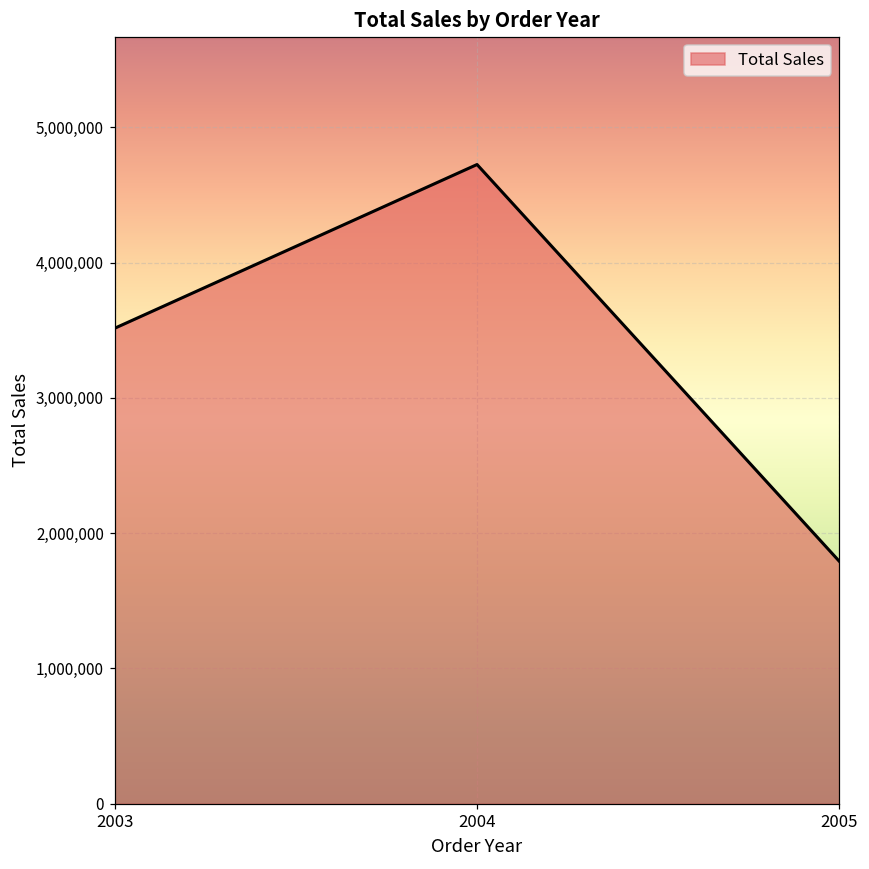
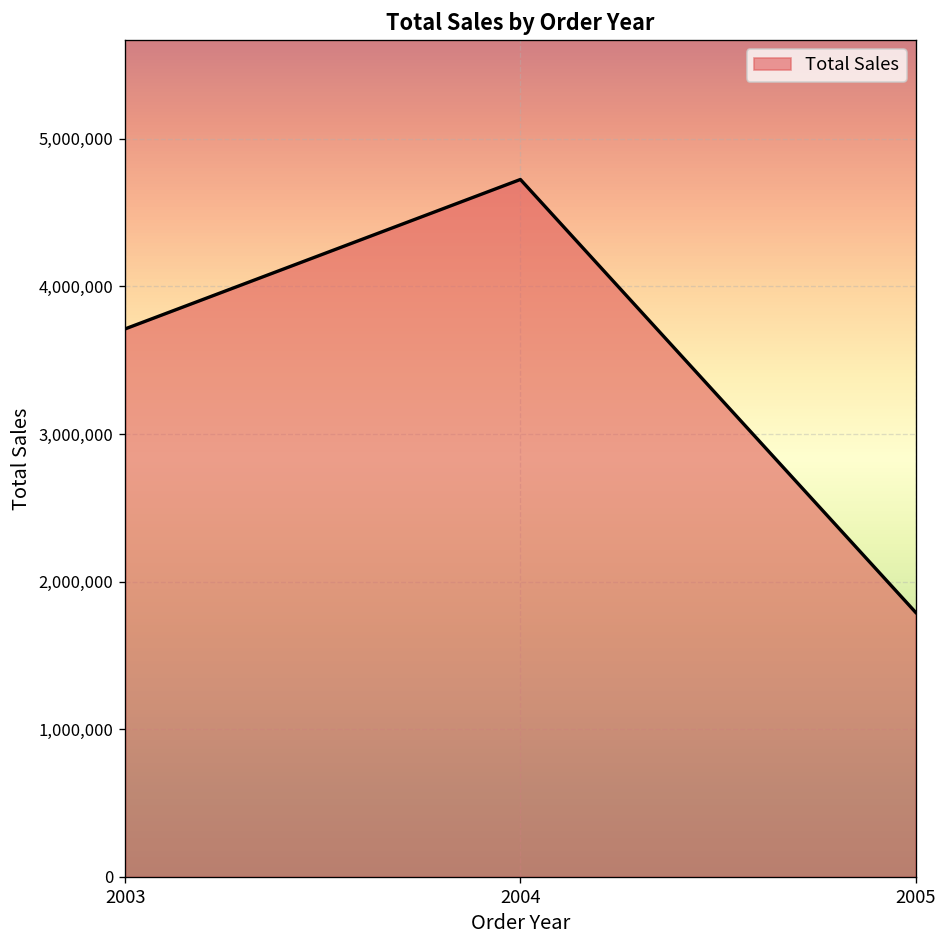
2003: 3,510,000 -> 3,710,000
